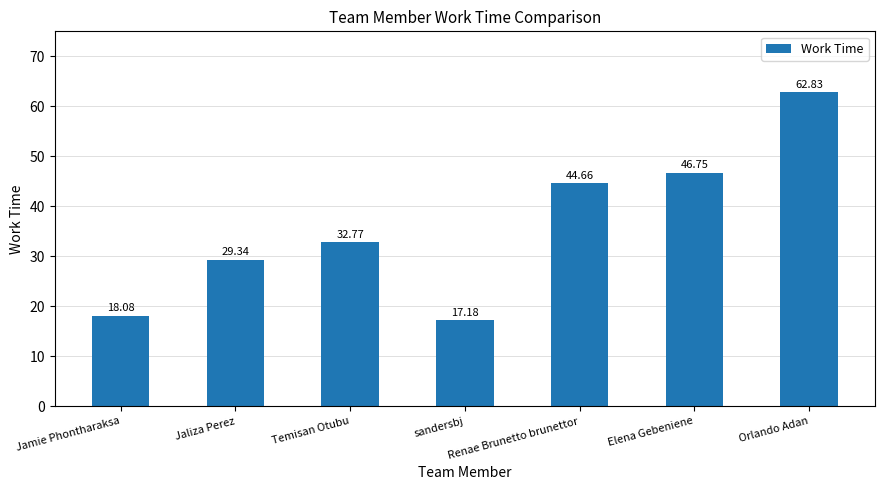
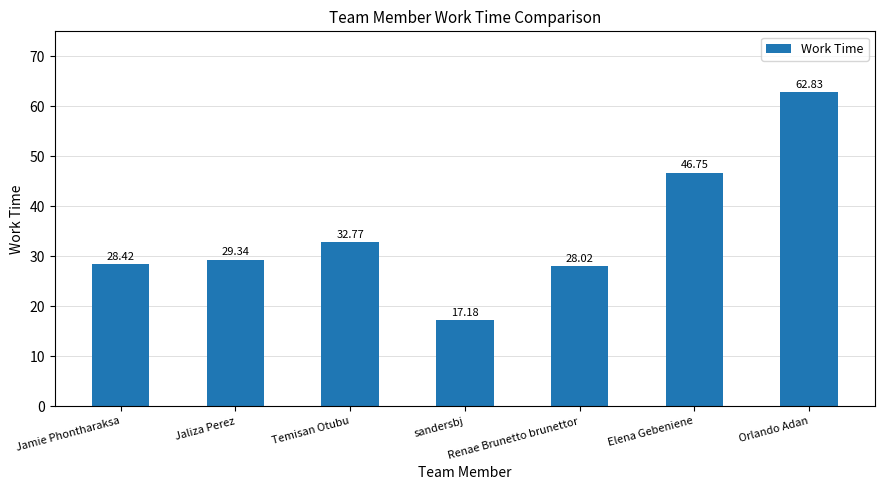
Jamie Phontharaksa: 18.08 -> 28.42
Renae Brunetto brunettor: 44.66 -> 28.02
